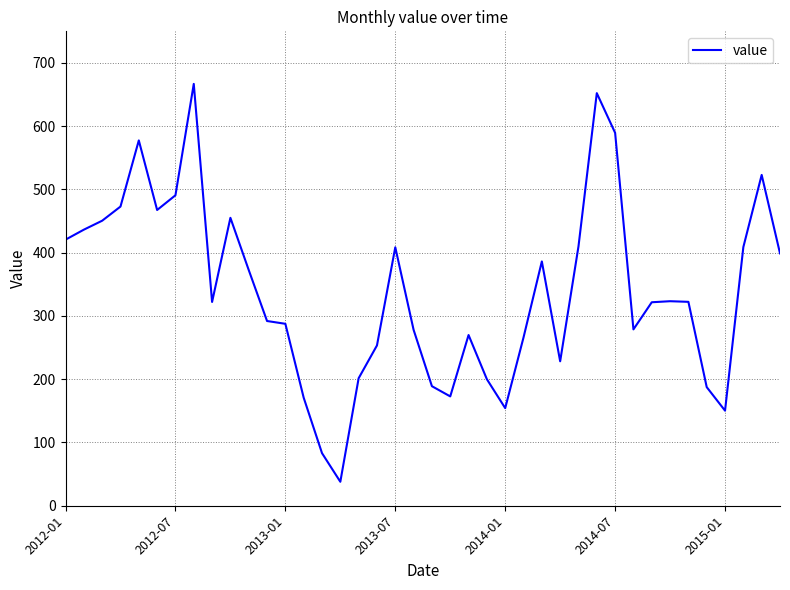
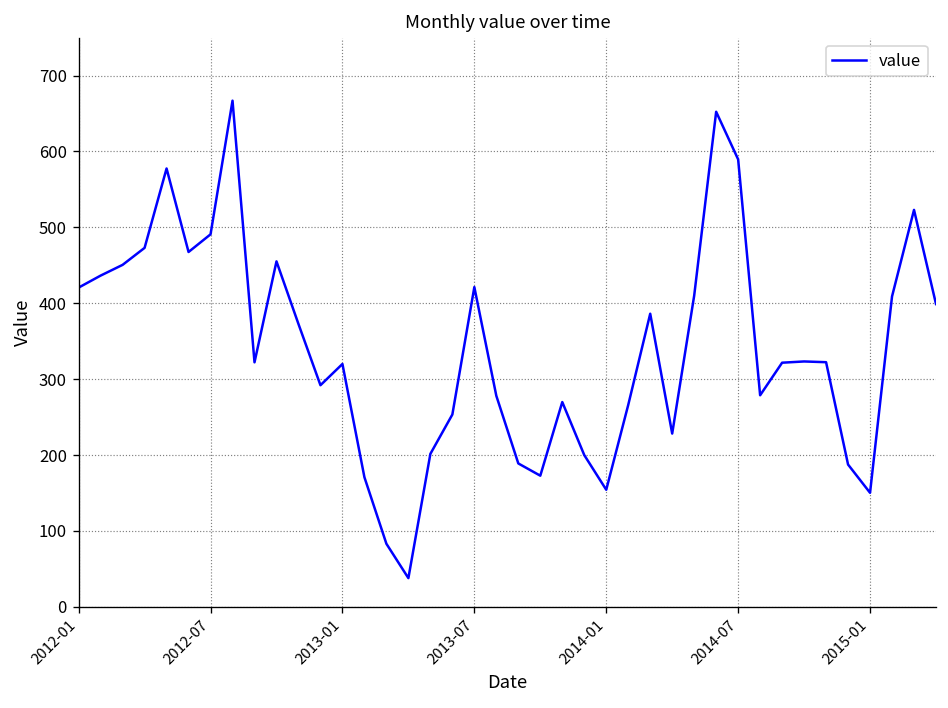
2013-01: 290 -> 320
2013-07: 410 -> 420
